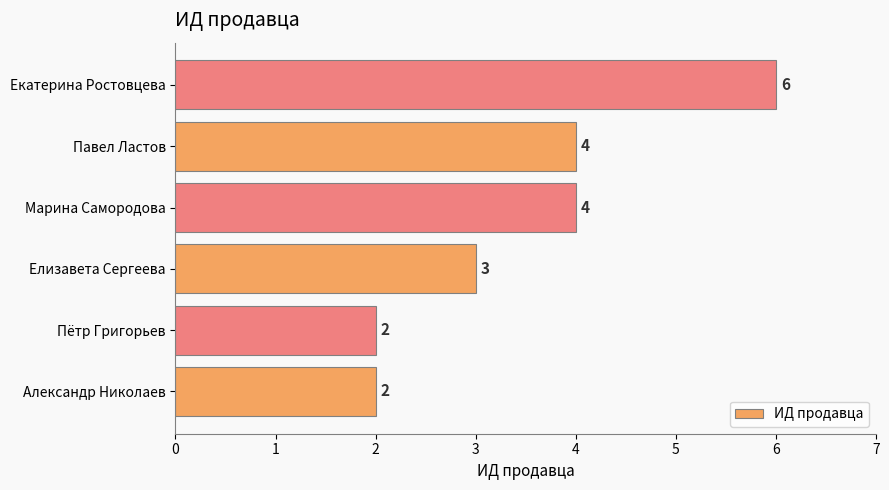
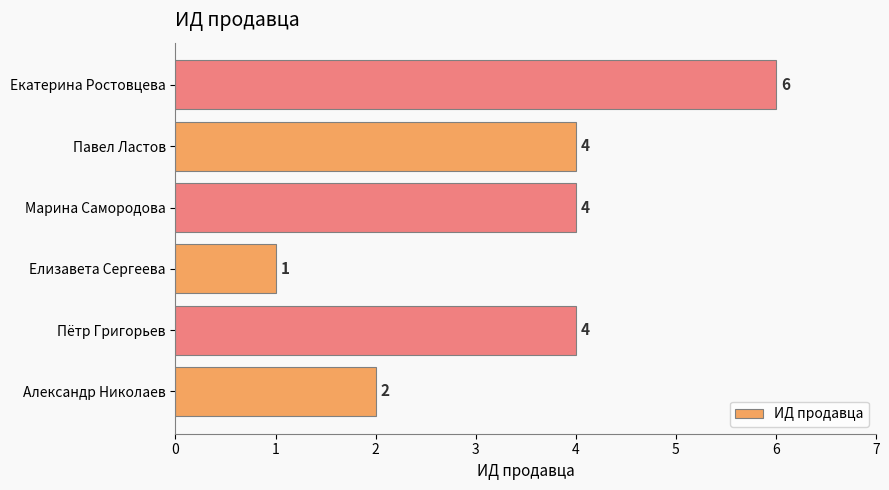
Елизавета Сергеева: 3 -> 1
Пётр Григорьев: 2 -> 4
